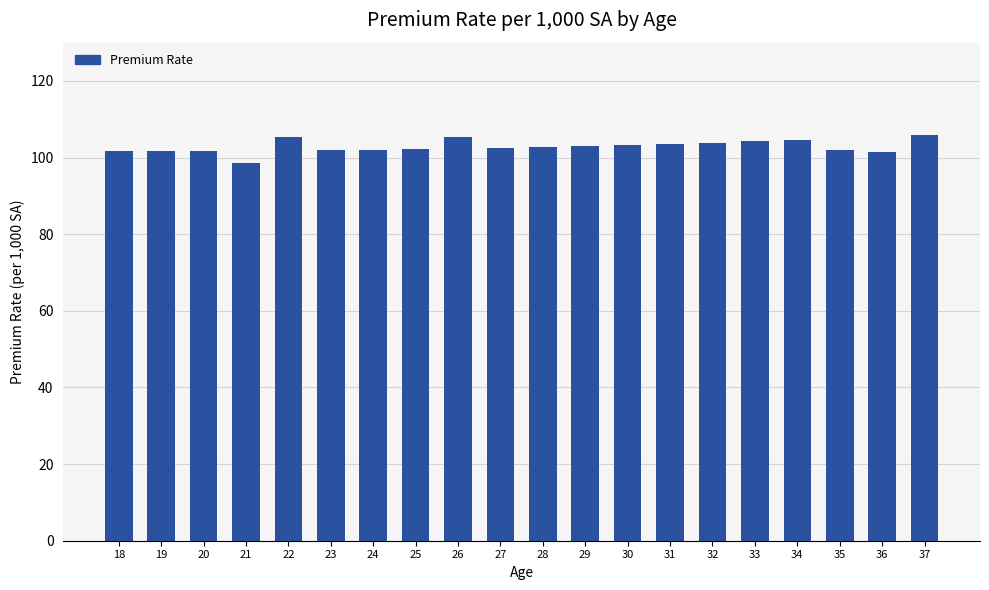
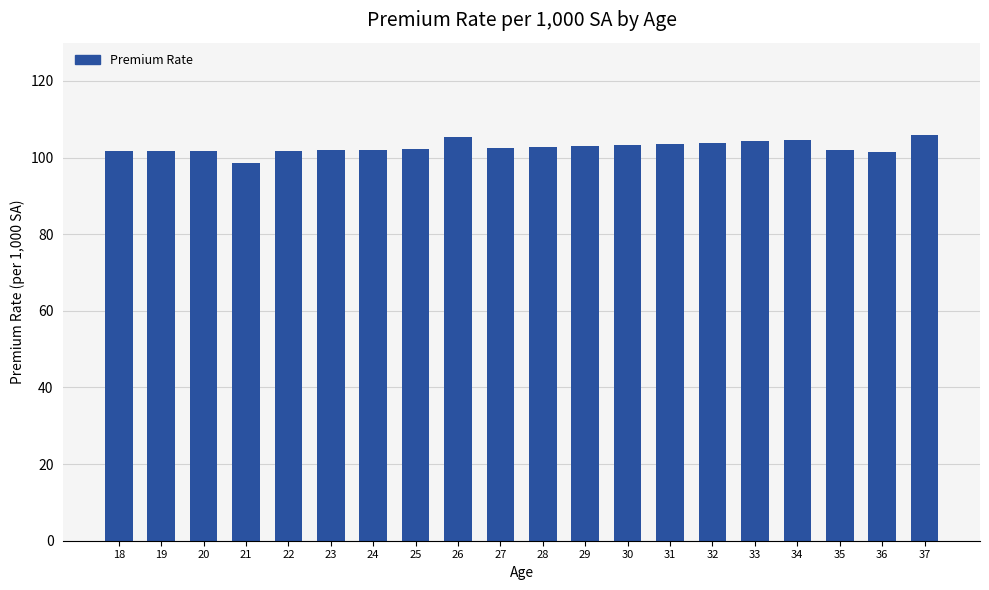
22: 105 -> 102
